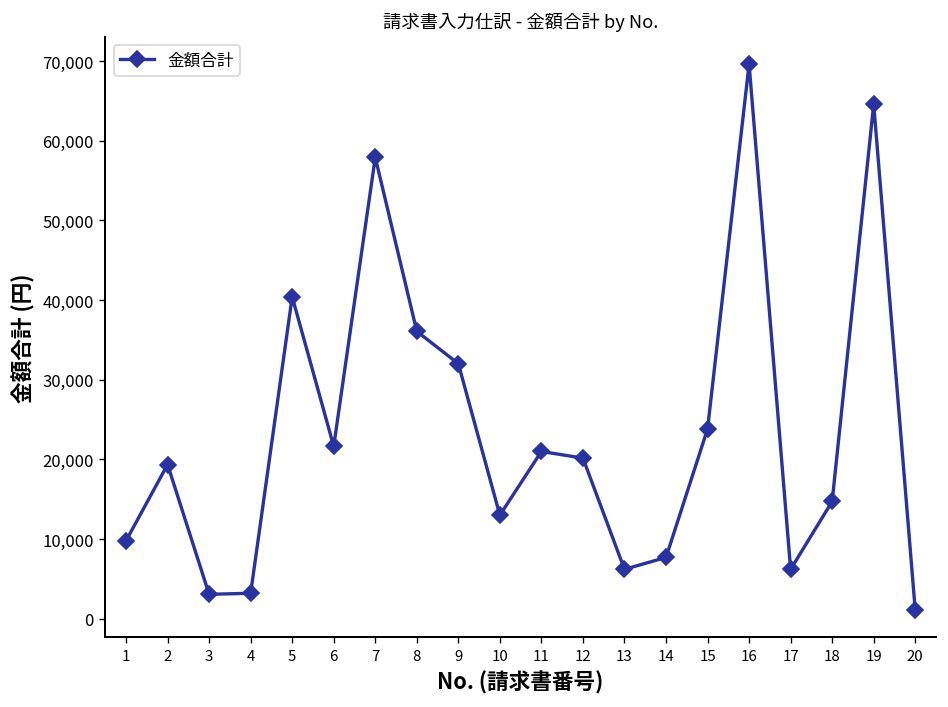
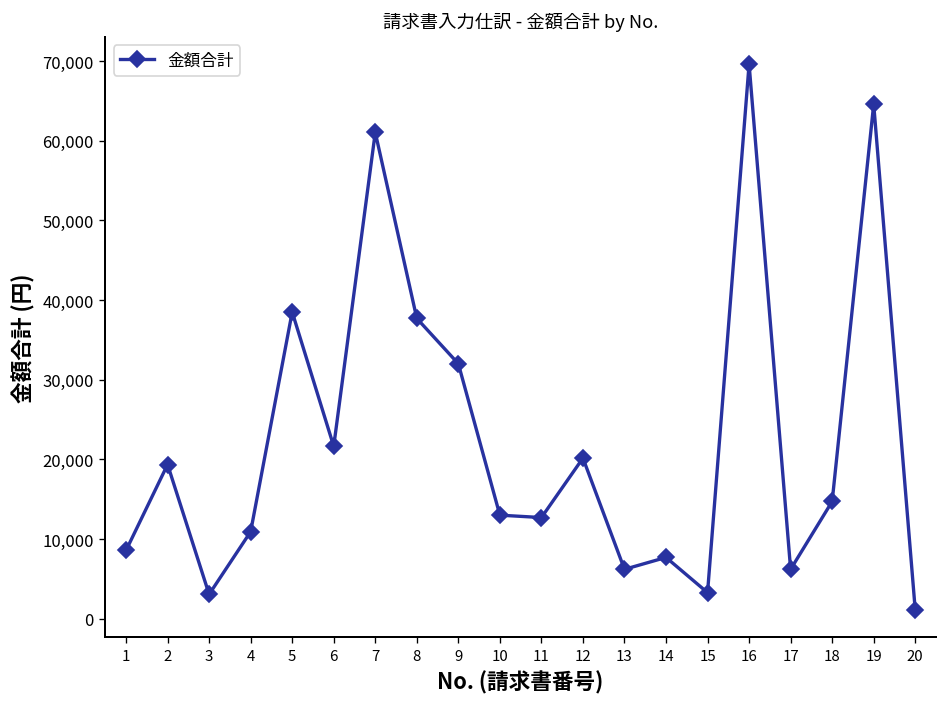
1: 10,000 -> 9,000
4: 3,000 -> 11,000
5: 40,000 -> 39,000
7: 58,000 -> 61,000
8: 36,000 -> 38,000
11: 21,000 -> 13,000
15: 24,000 -> 3,000
